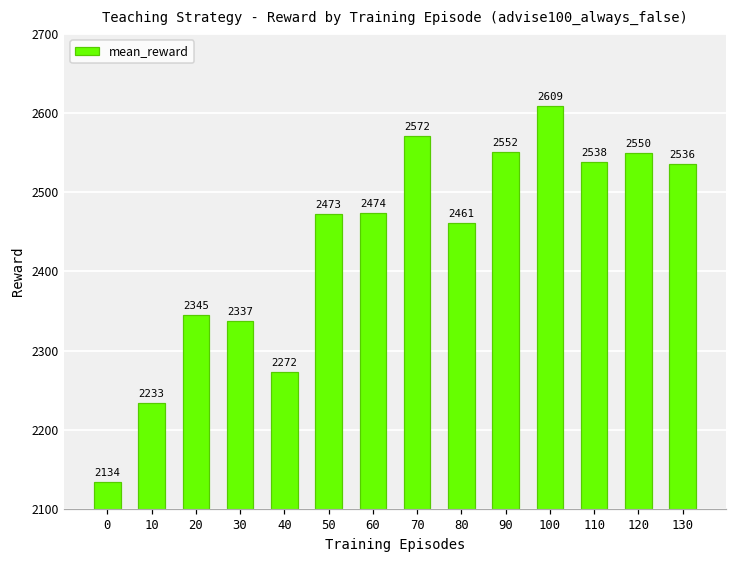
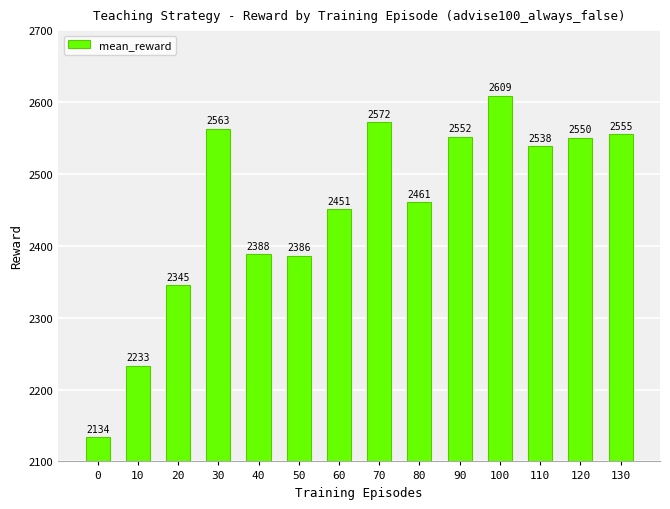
30: 2337 -> 2563
40: 2272 -> 2388
50: 2473 -> 2386
60: 2474 -> 2451
130: 2536 -> 2555
